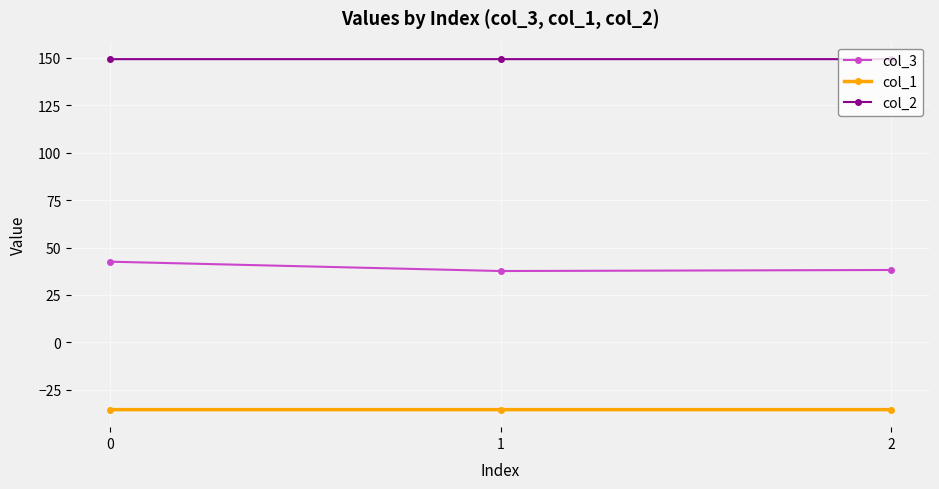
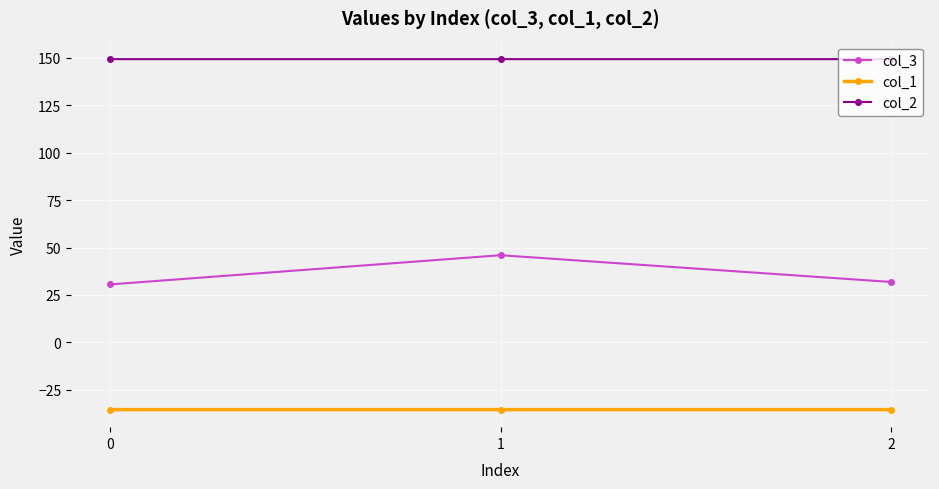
col_3, 0: 43 -> 31
col_3, 1: 38 -> 46
col_3, 2: 38 -> 32
